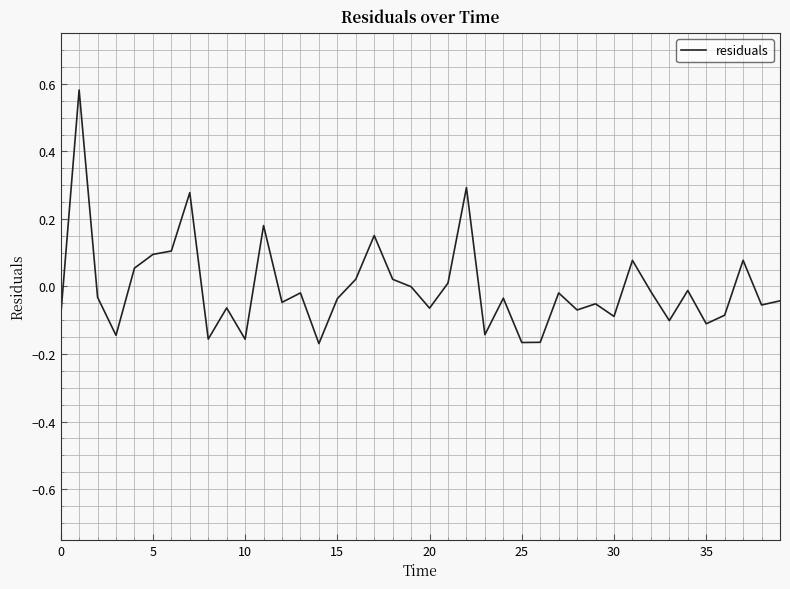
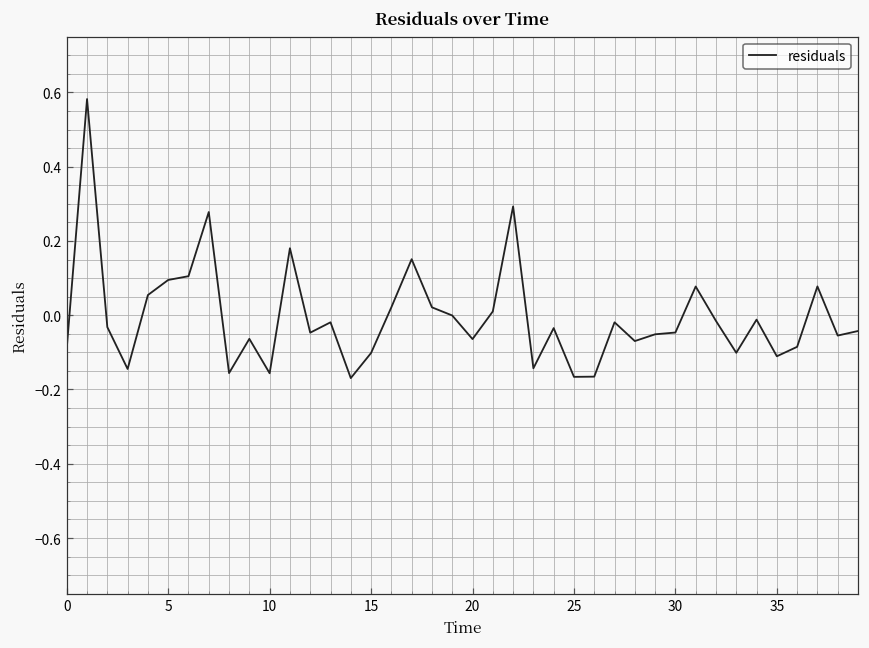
15: -0.04 -> -0.10
30: -0.09 -> -0.05
